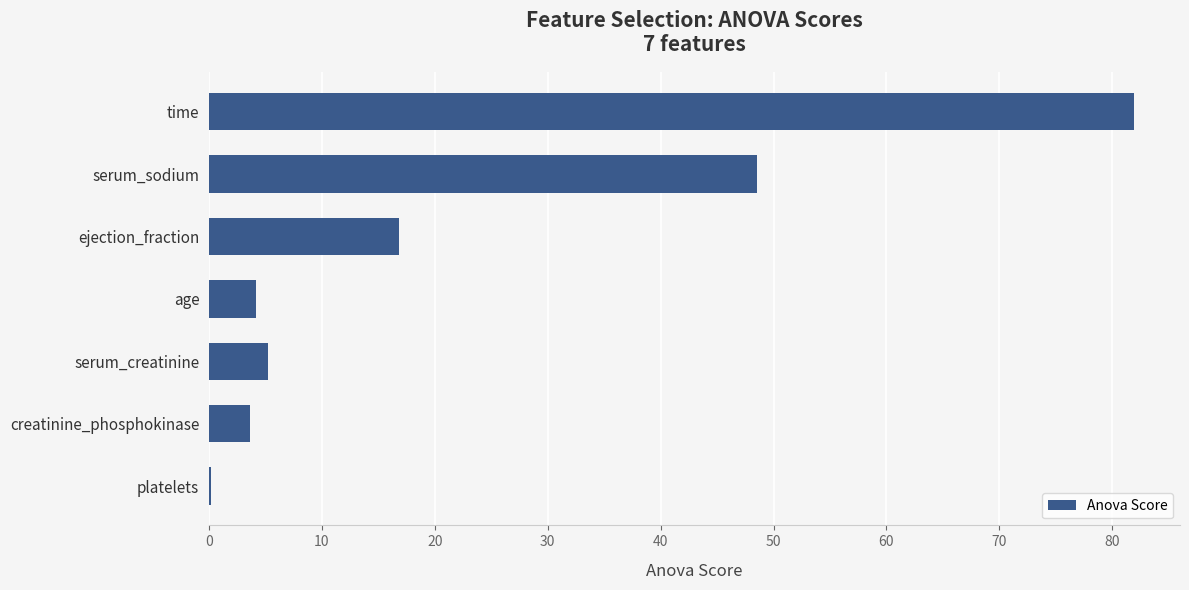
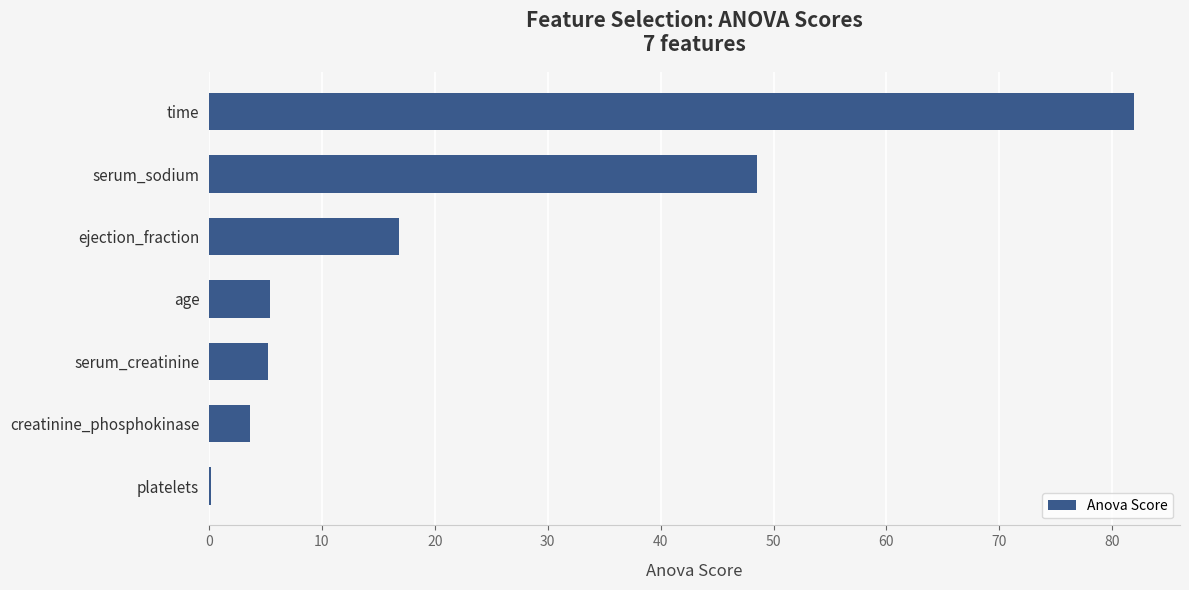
age: 4.1 -> 5.4
